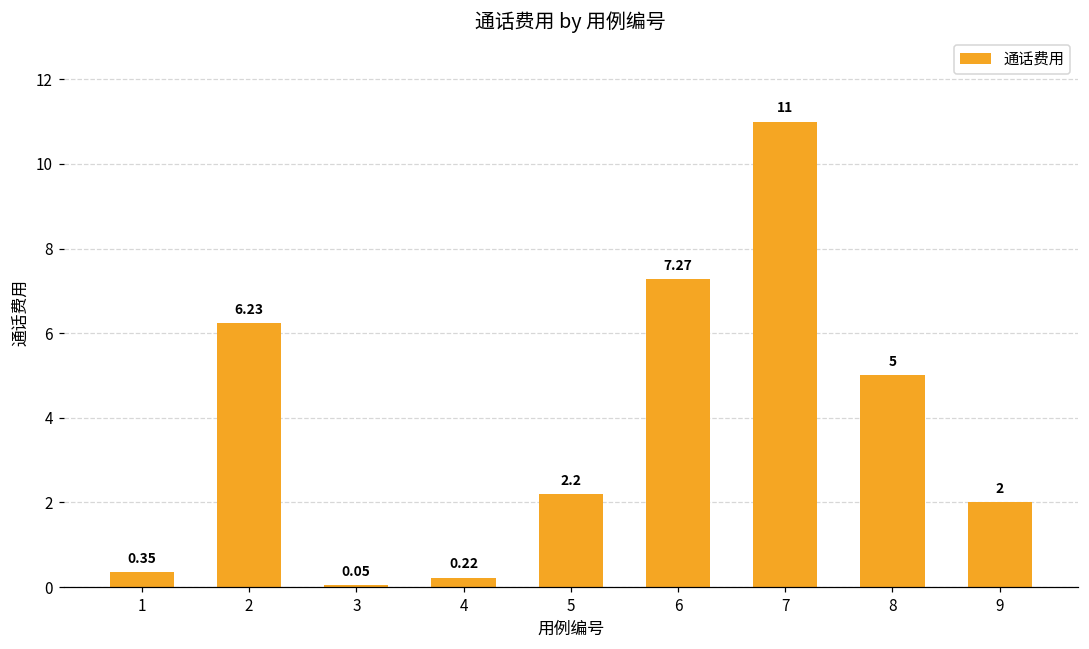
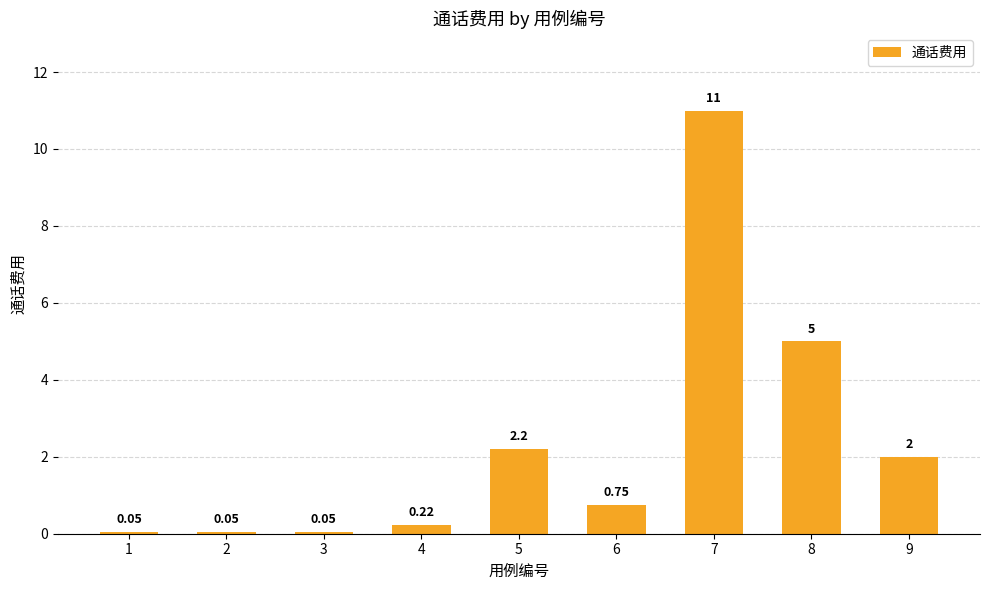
1: 0.35 -> 0.05
2: 6.23 -> 0.05
6: 7.27 -> 0.75
